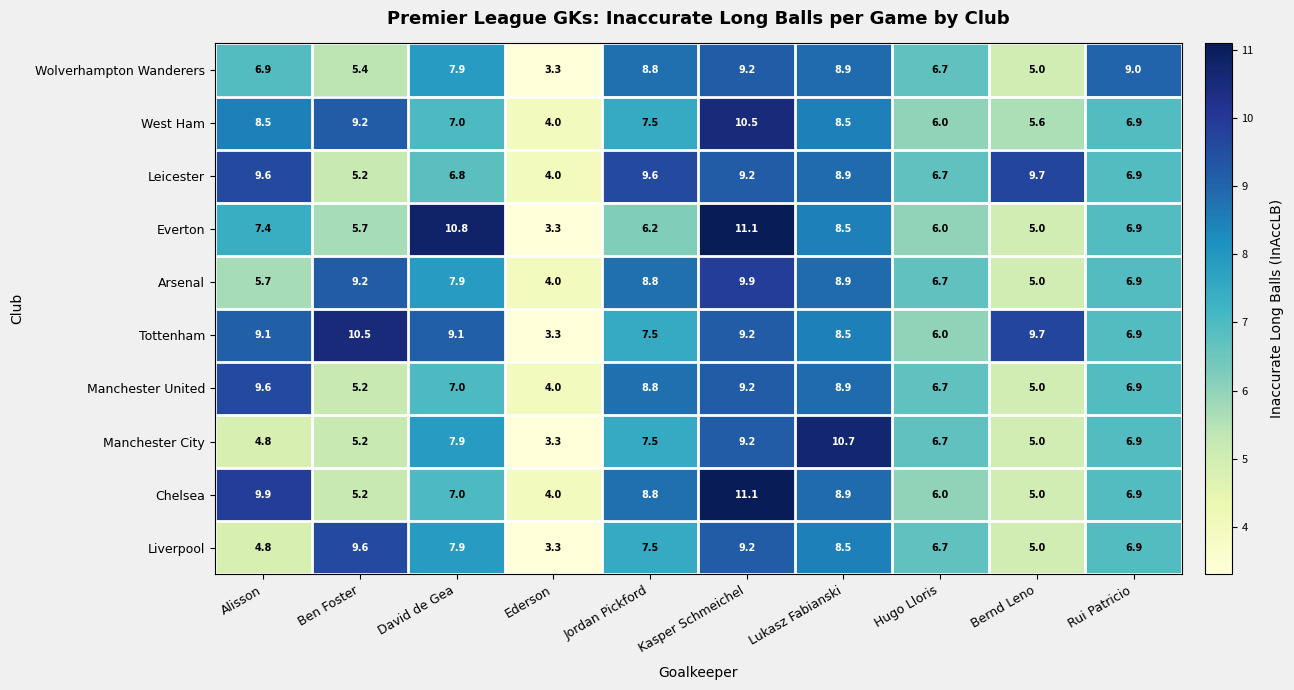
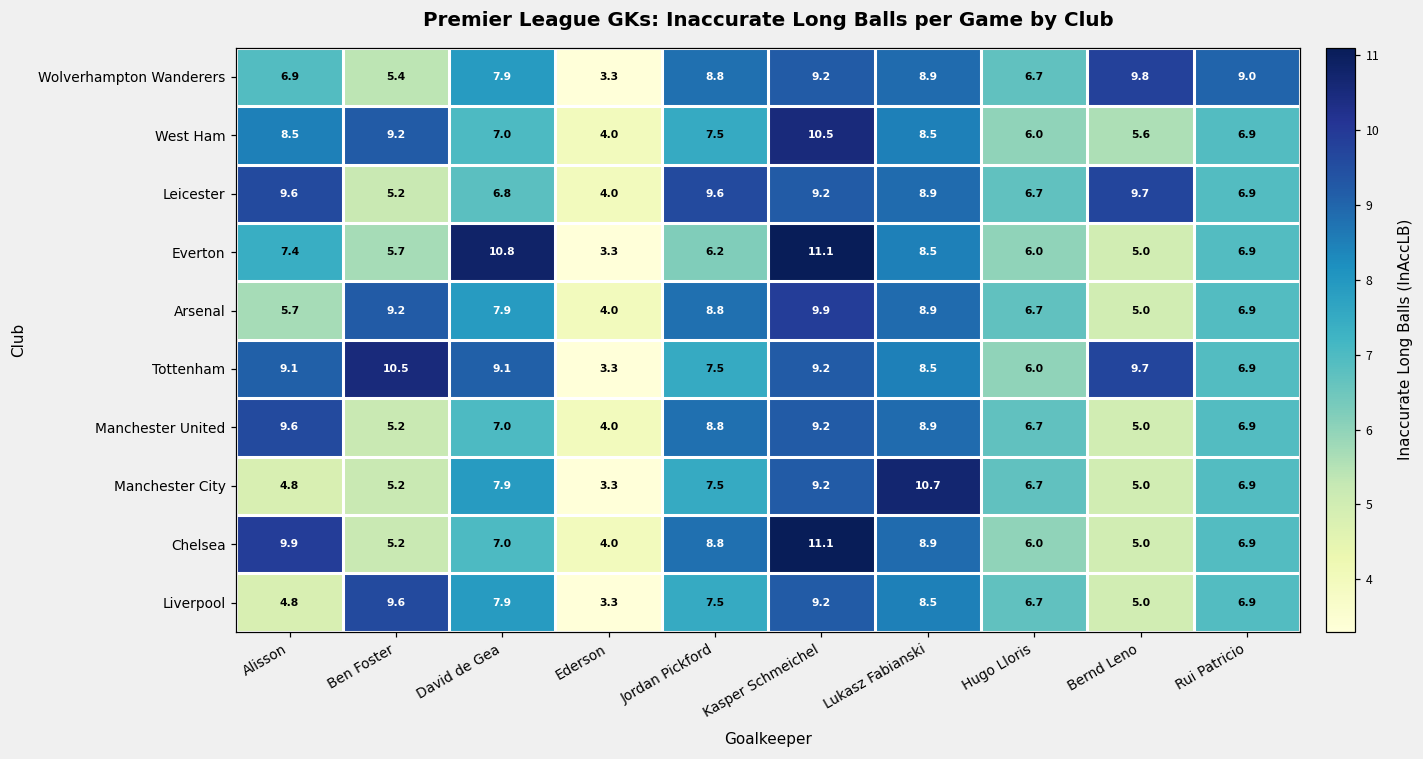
Wolverhampton Wanderers, Bernd Leno: 5.0 -> 9.8
